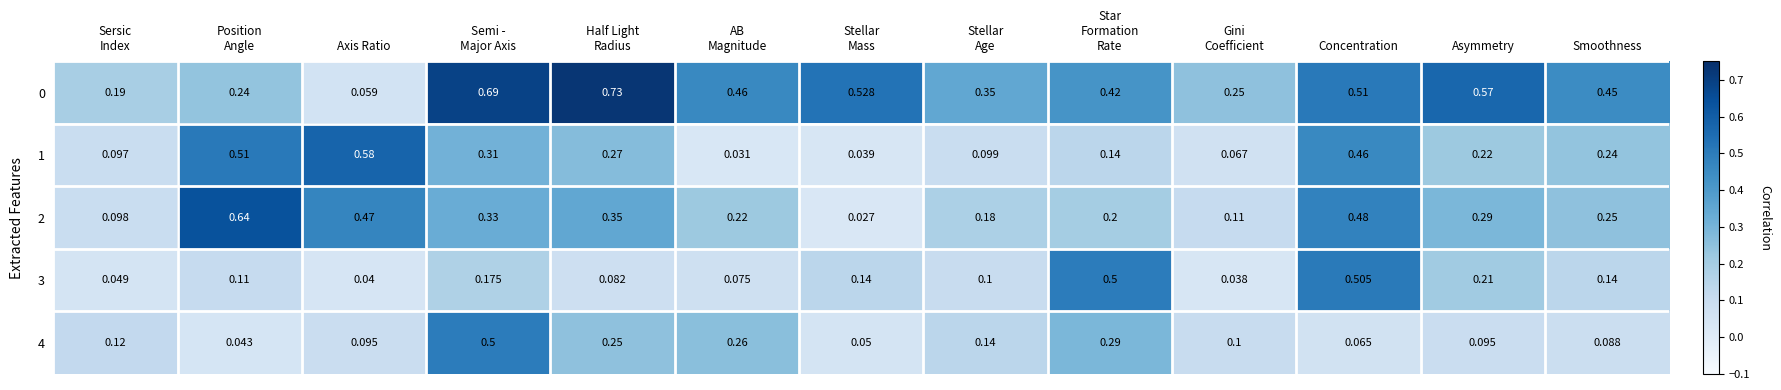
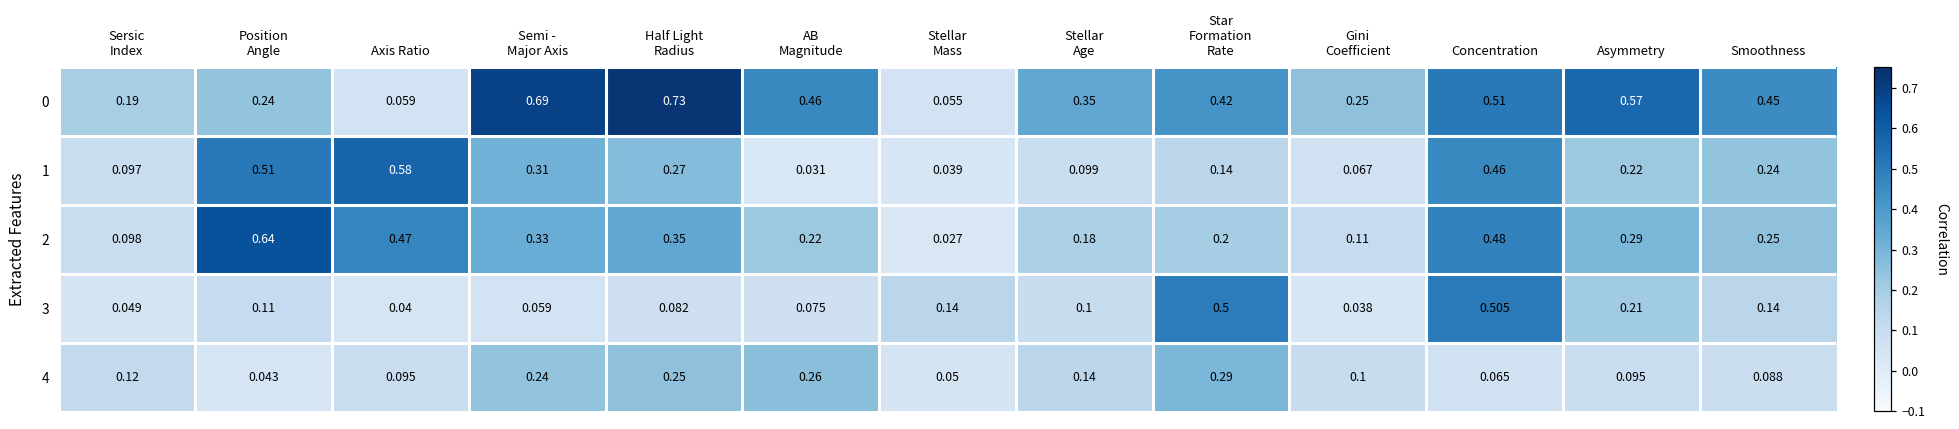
0, Stellar Mass: 0.528 -> 0.055
3, Semi - Major Axis: 0.175 -> 0.059
4, Semi - Major Axis: 0.5 -> 0.24
